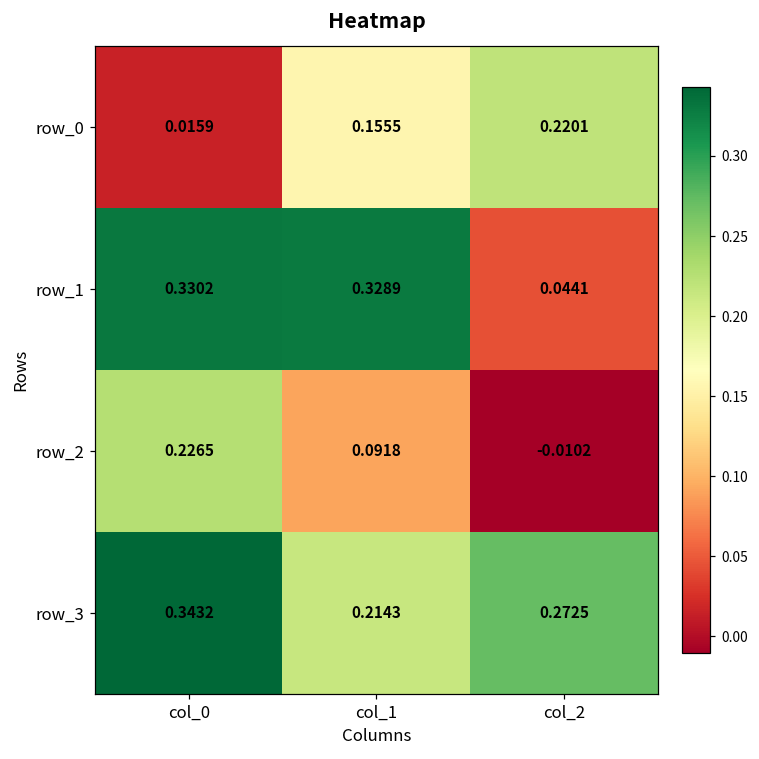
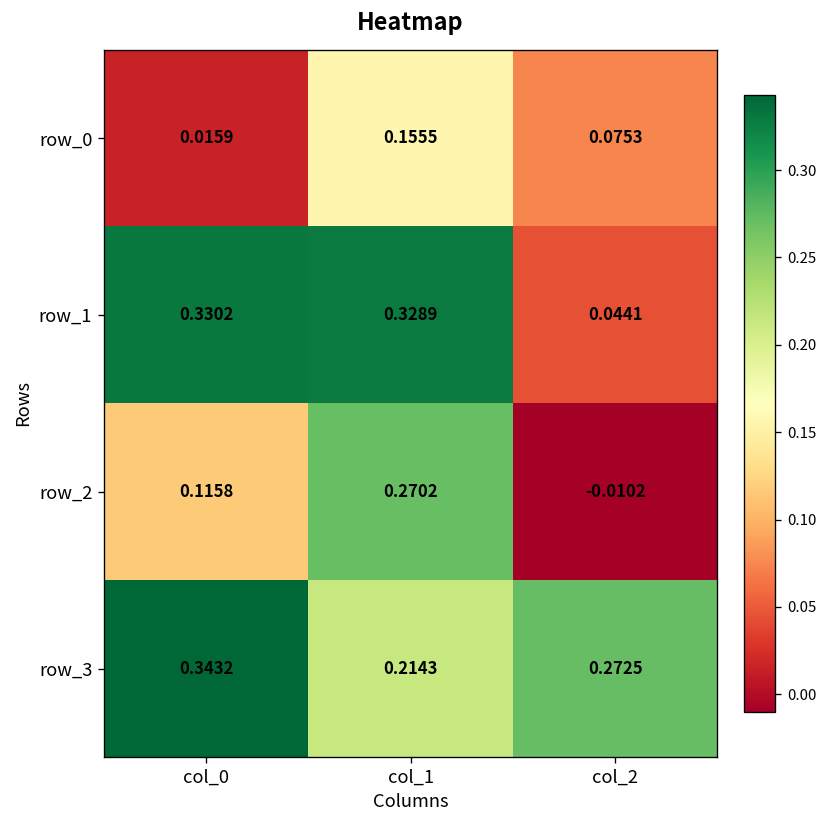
row_0, col_2: 0.2201 -> 0.0753
row_2, col_0: 0.2265 -> 0.1158
row_2, col_1: 0.0918 -> 0.2702
